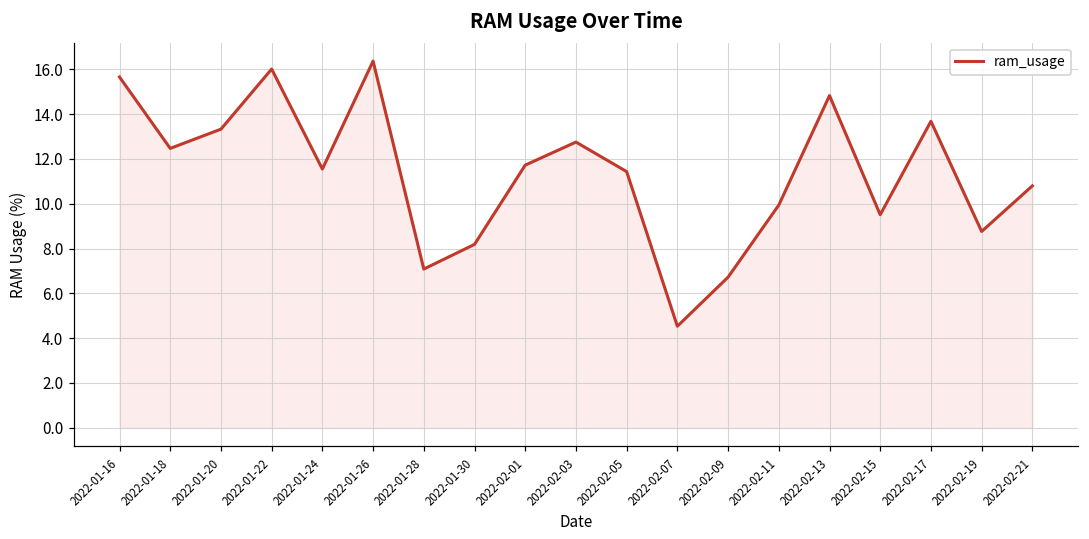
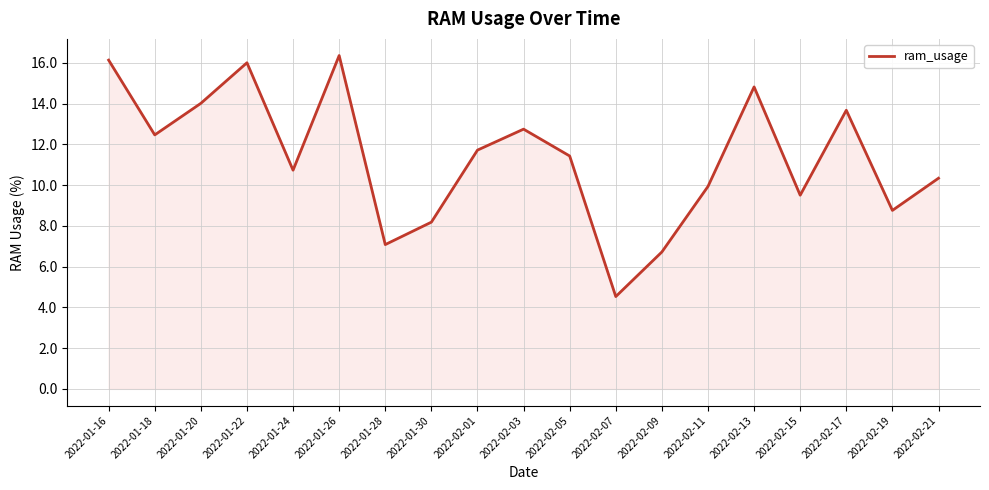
2022-01-16: 15.7 -> 16.1
2022-01-20: 13.3 -> 14.0
2022-01-24: 11.5 -> 10.7
2022-02-21: 10.8 -> 10.3
